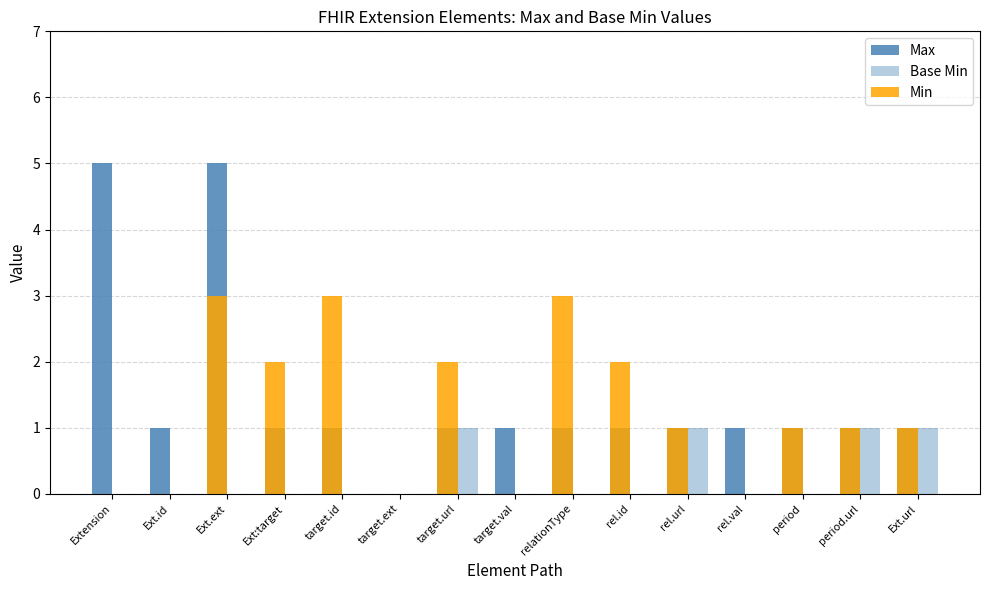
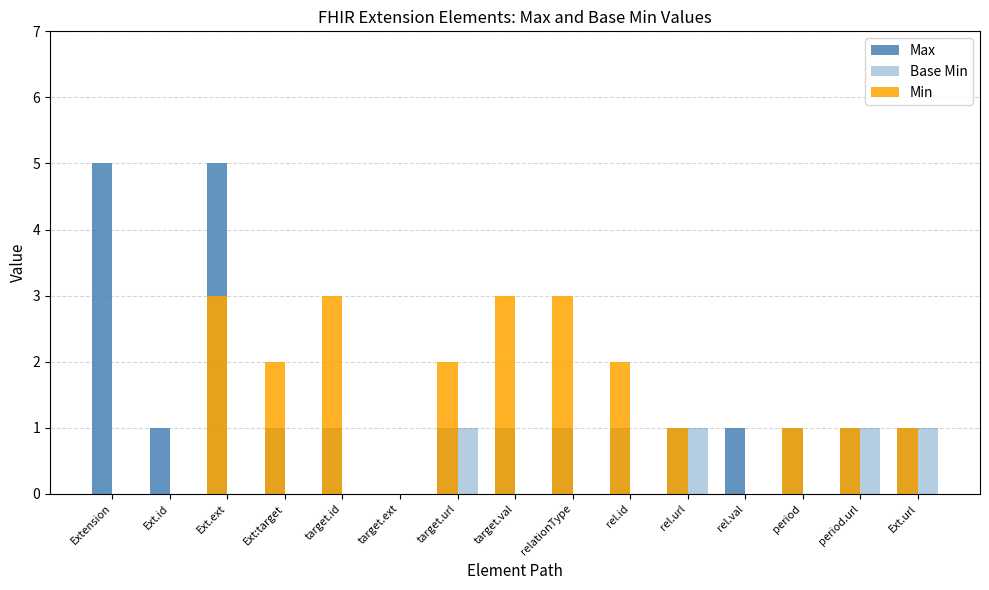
Min, target.val: 0 -> 3
